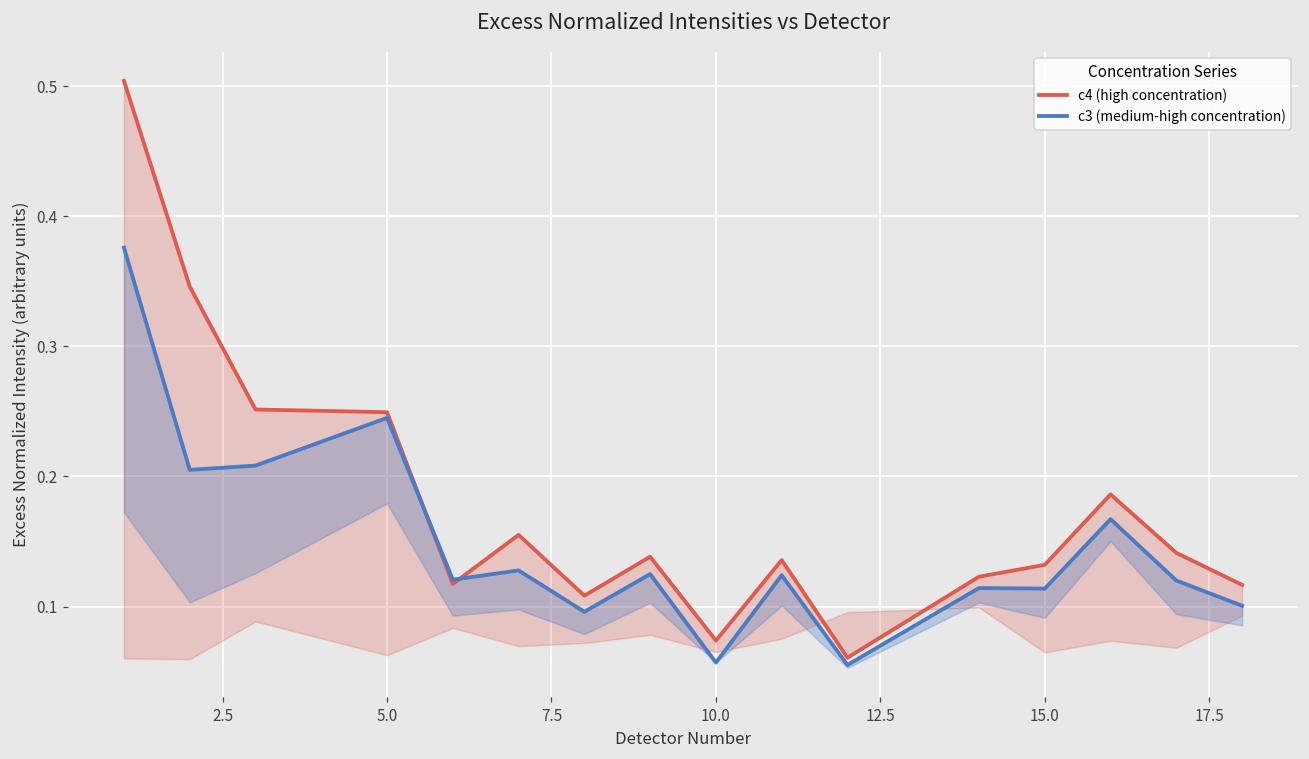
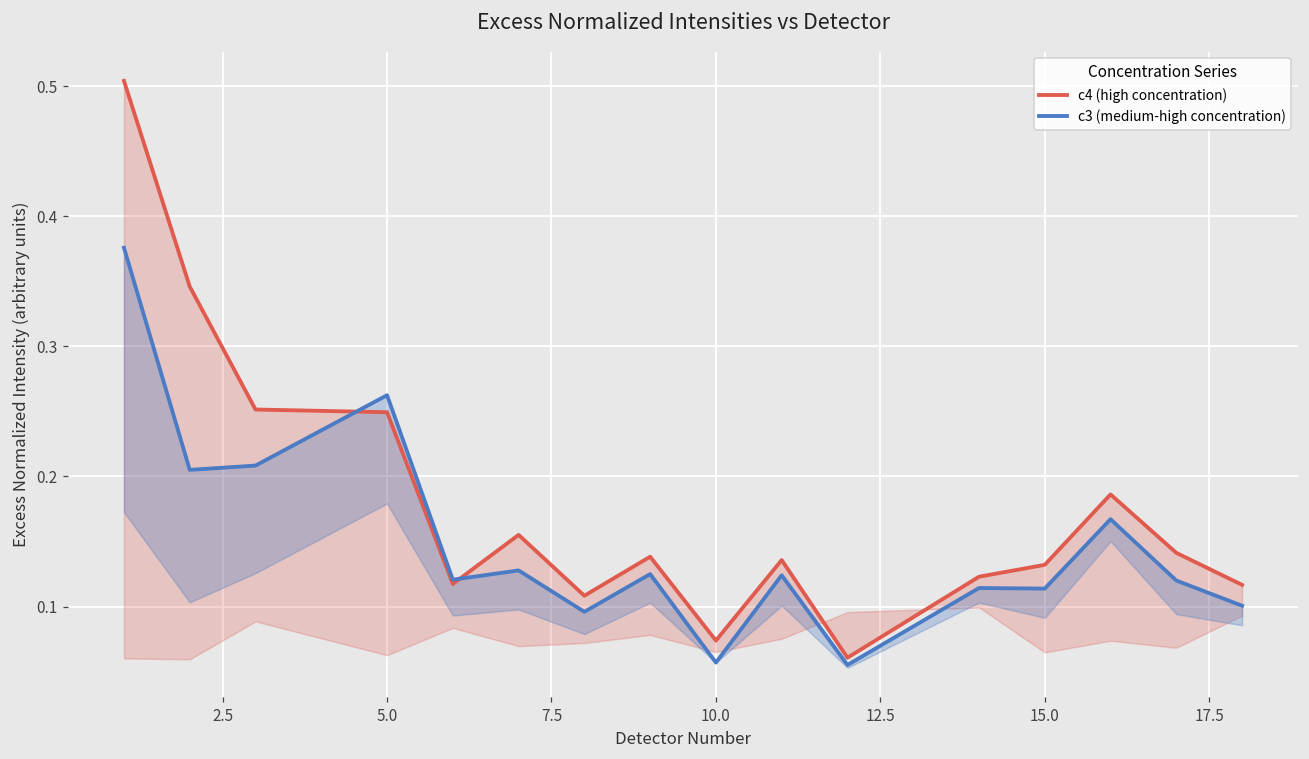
c3 (medium-high concentration), 5.0: 0.245 -> 0.262
